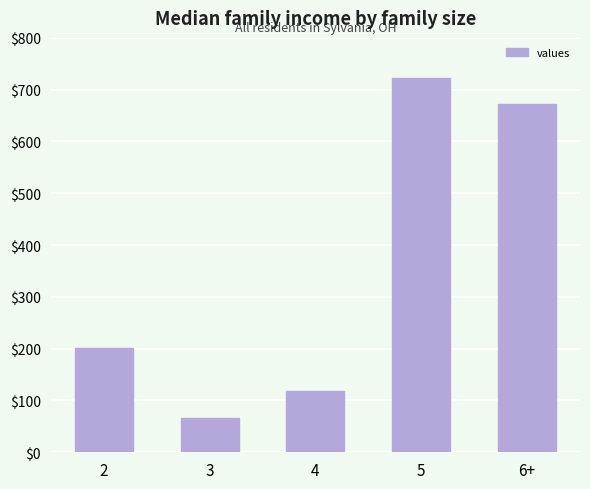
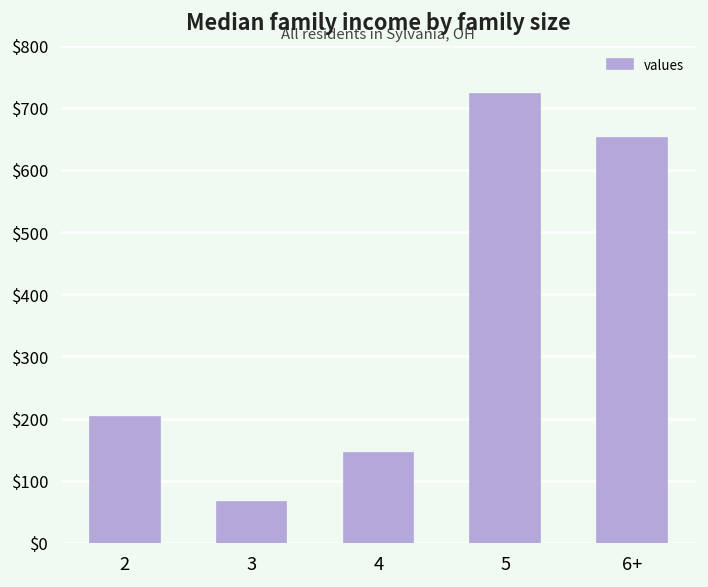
4: $120 -> $140
6+: $670 -> $650
